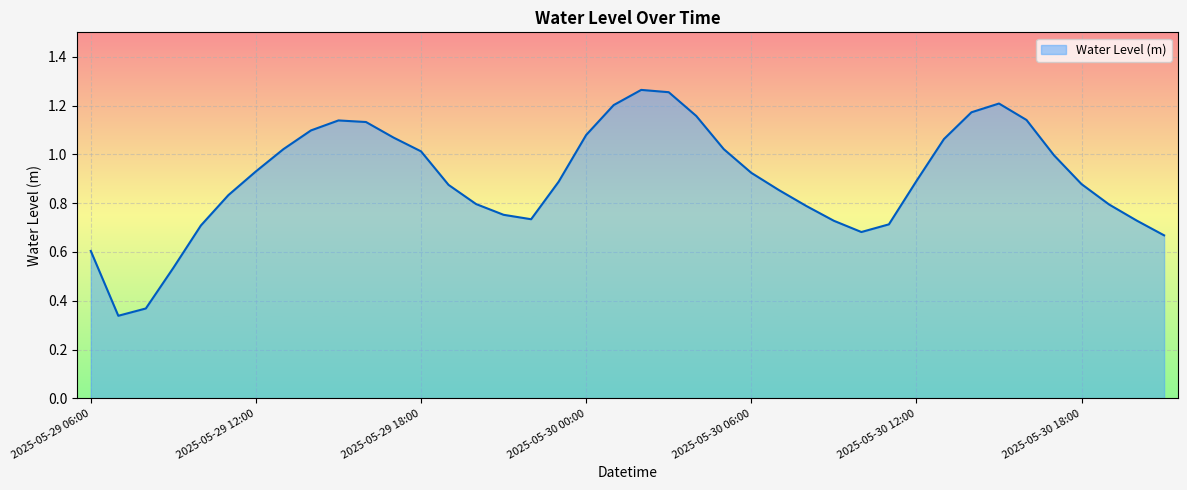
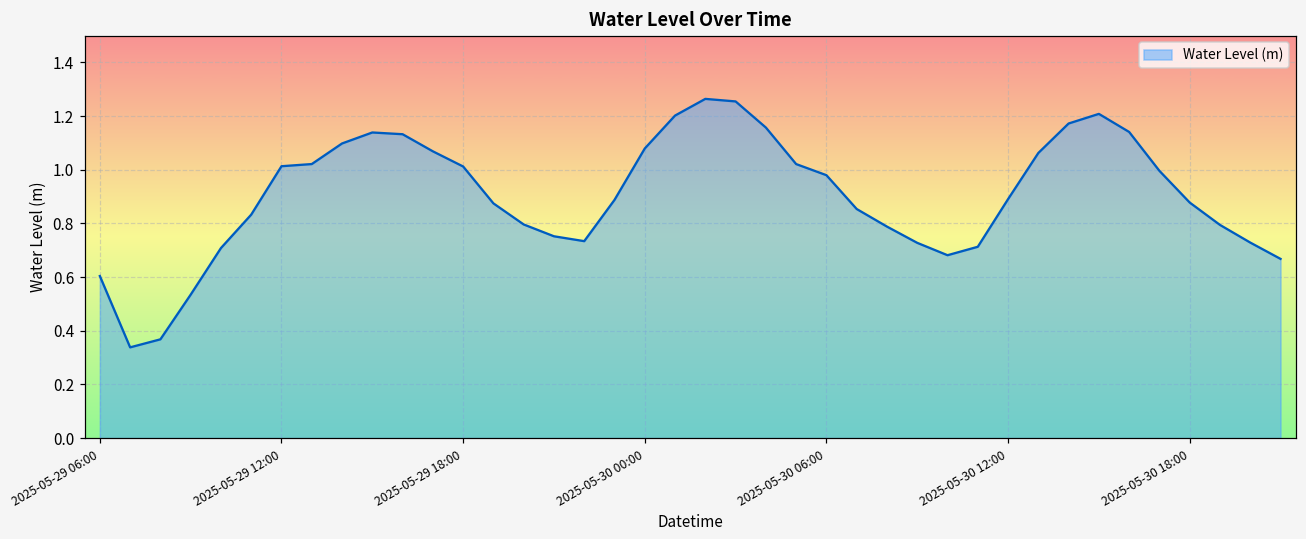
2025-05-29 12:00: 0.93 -> 1.01
2025-05-30 06:00: 0.92 -> 0.98
